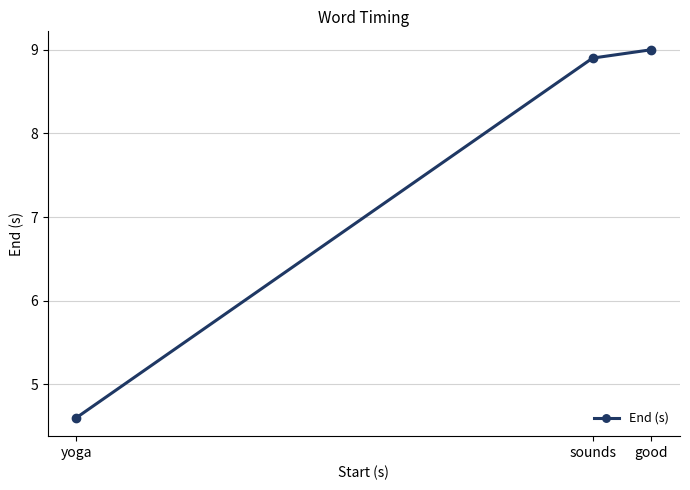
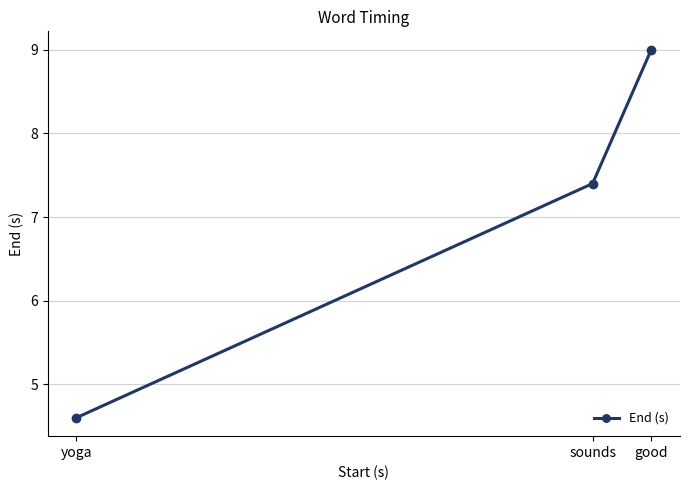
sounds: 8.9 -> 7.4
